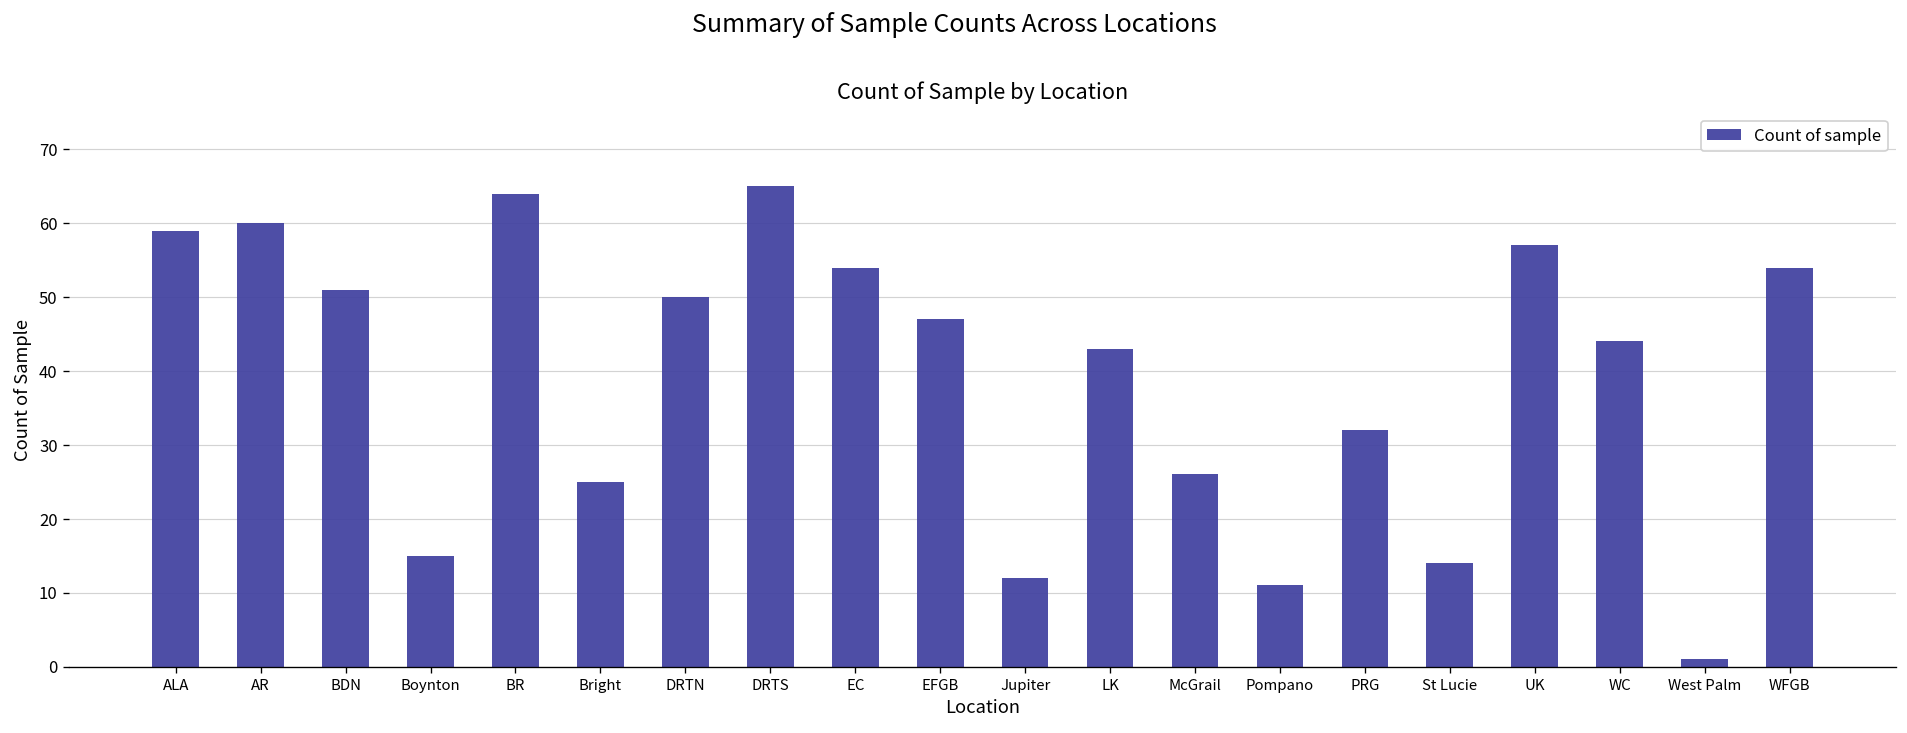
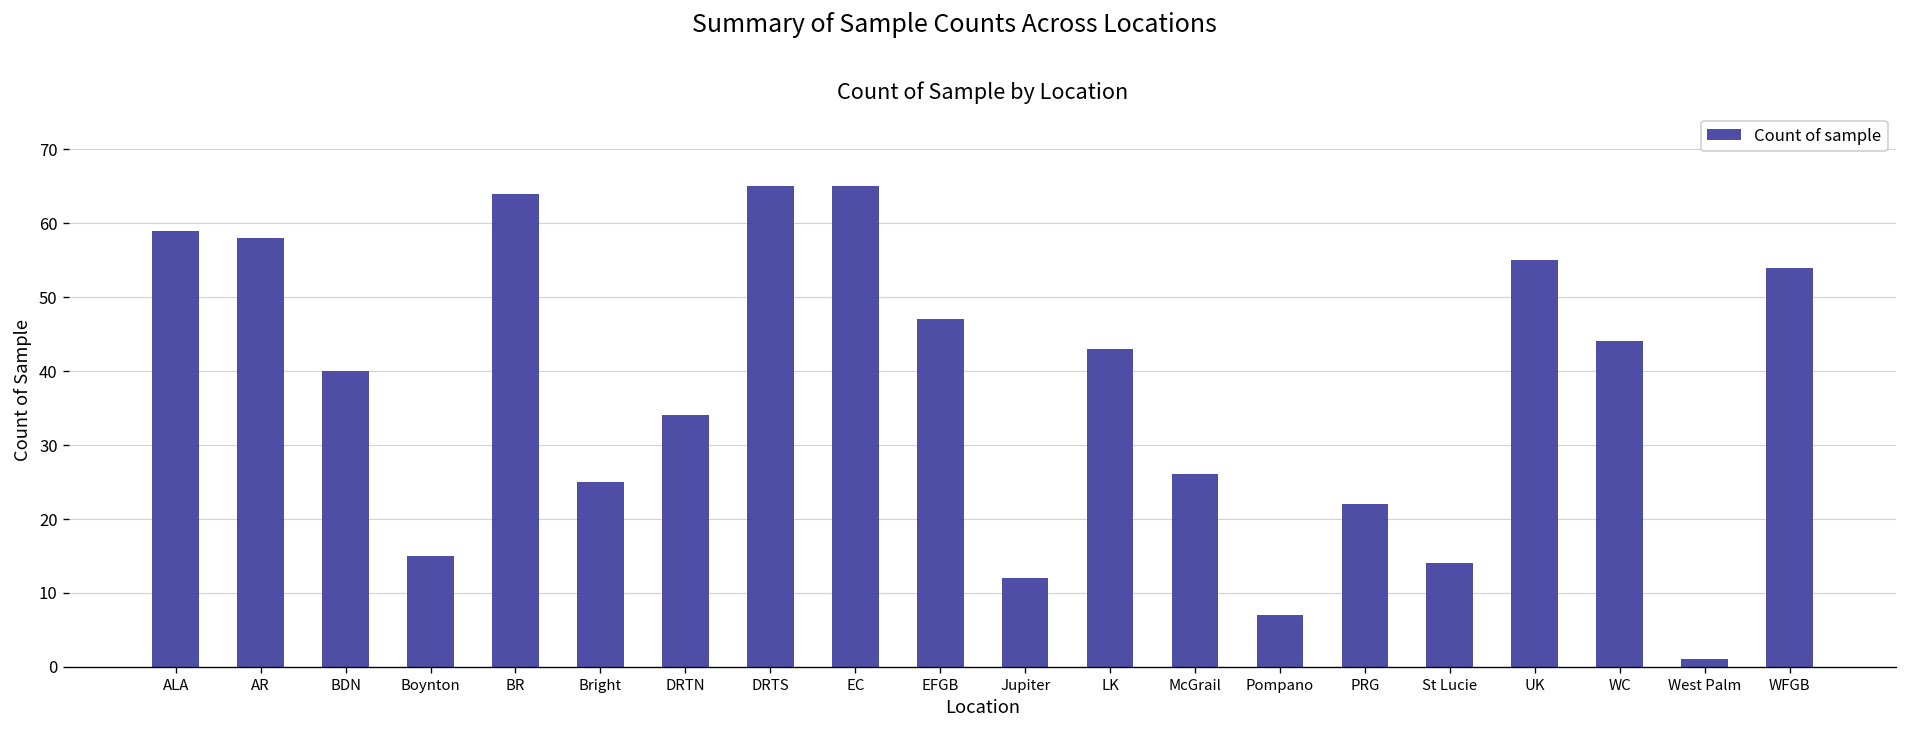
AR: 60 -> 58
BDN: 51 -> 40
DRTN: 50 -> 34
EC: 54 -> 65
Pompano: 11 -> 7
PRG: 32 -> 22
UK: 57 -> 55
